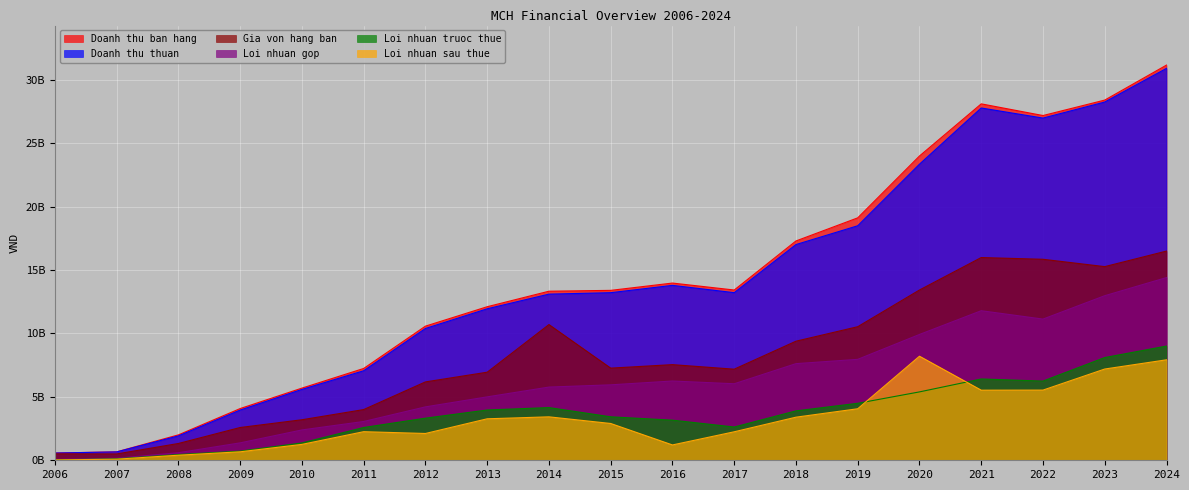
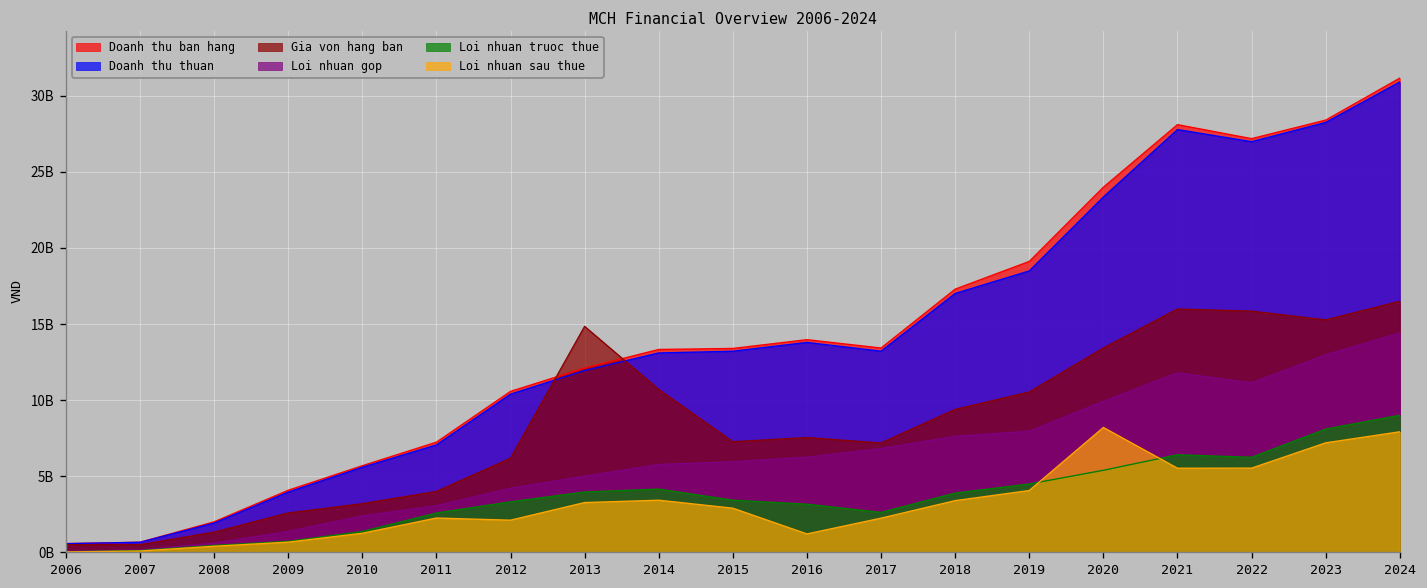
Gia von hang ban, 2013: 6900000000 -> 14800000000
Loi nhuan gop, 2017: 6000000000 -> 6800000000
